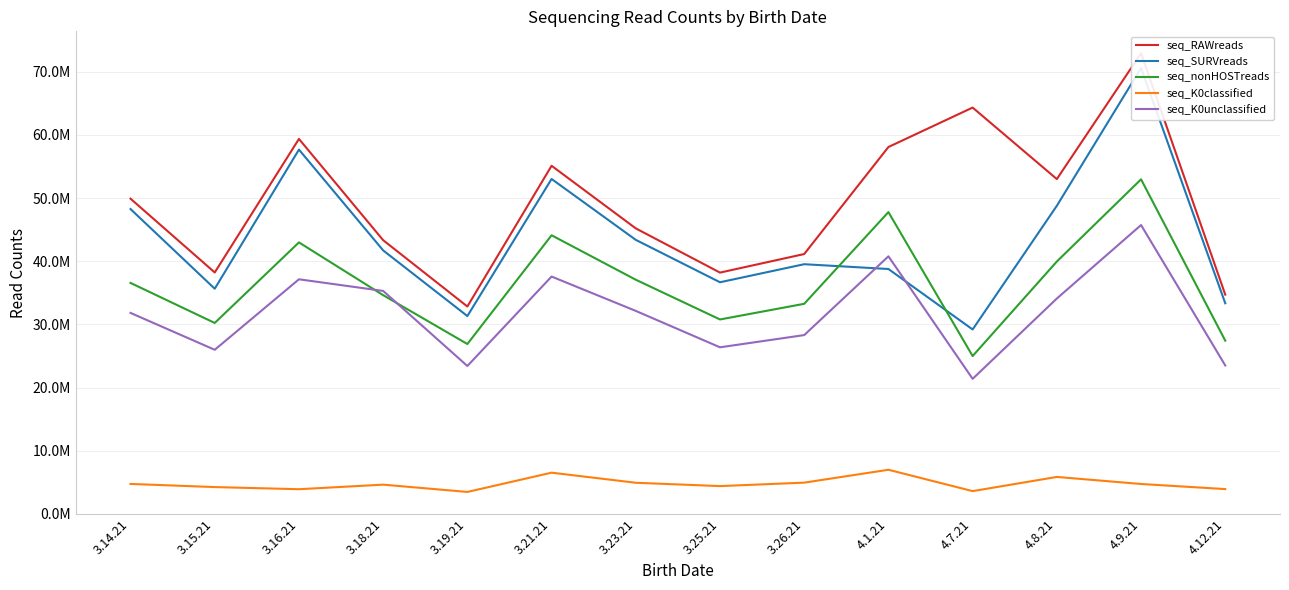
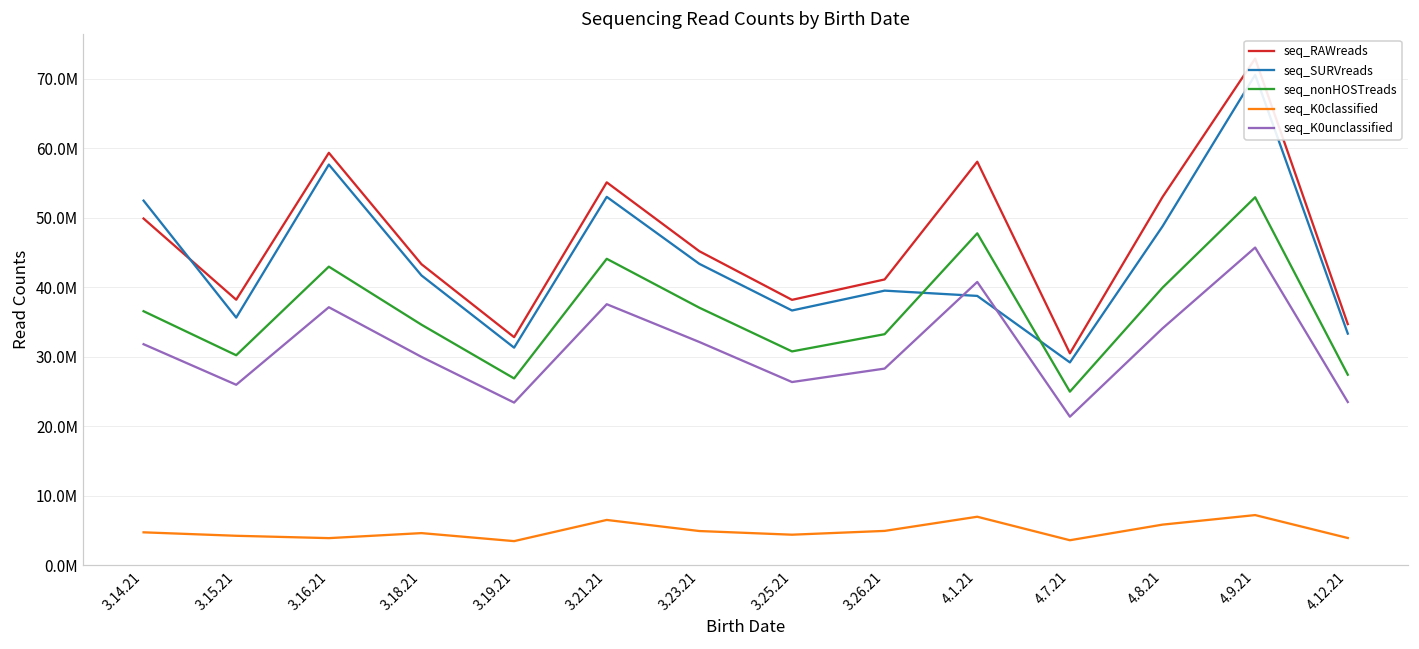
seq_SURVreads, 3.14.21: 48000000 -> 52000000
seq_K0unclassified, 3.18.21: 35000000 -> 30000000
seq_RAWreads, 4.7.21: 64000000 -> 30000000
seq_K0classified, 4.9.21: 5000000 -> 7000000
